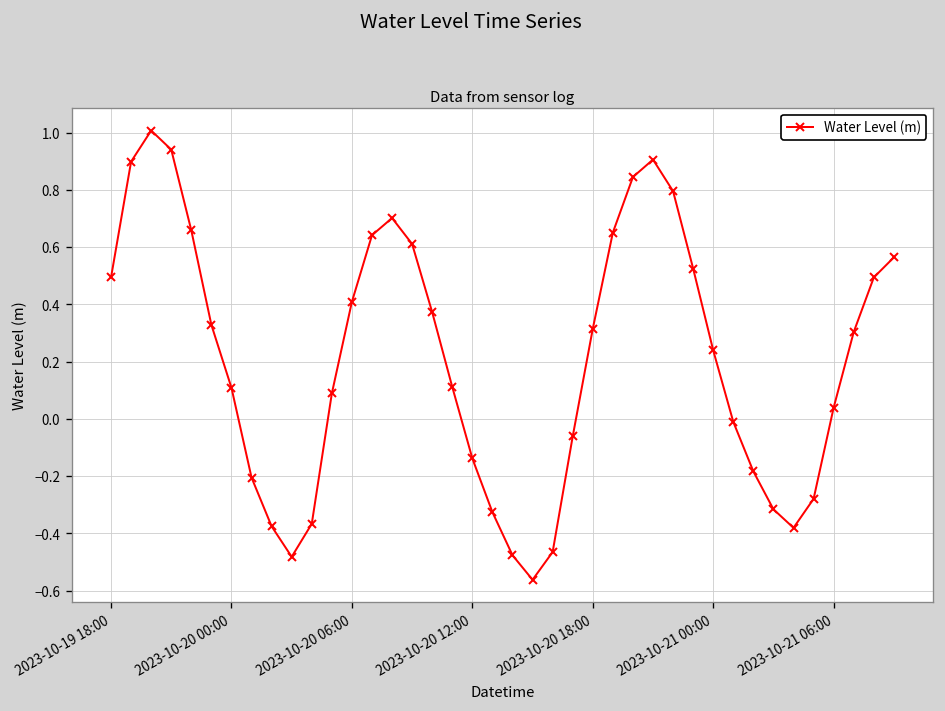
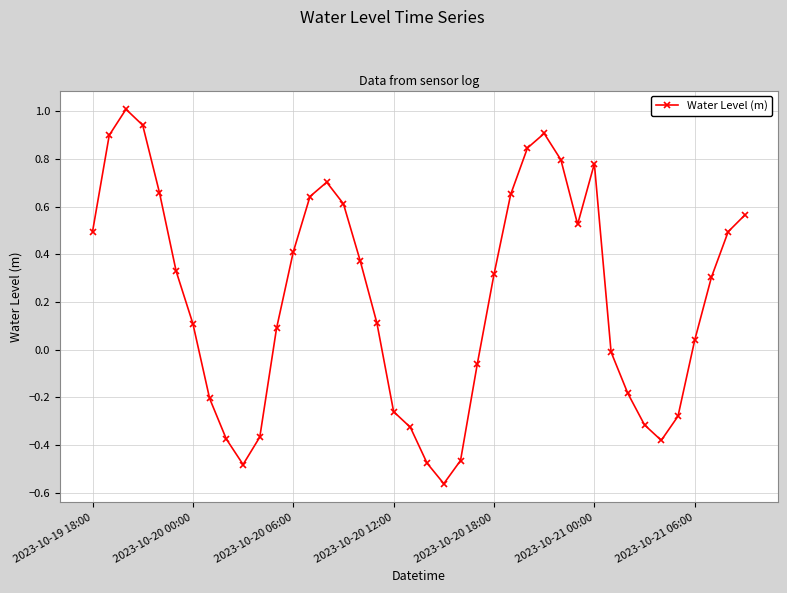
2023-10-20 12:00: -0.14 -> -0.26
2023-10-21 00:00: 0.24 -> 0.78
